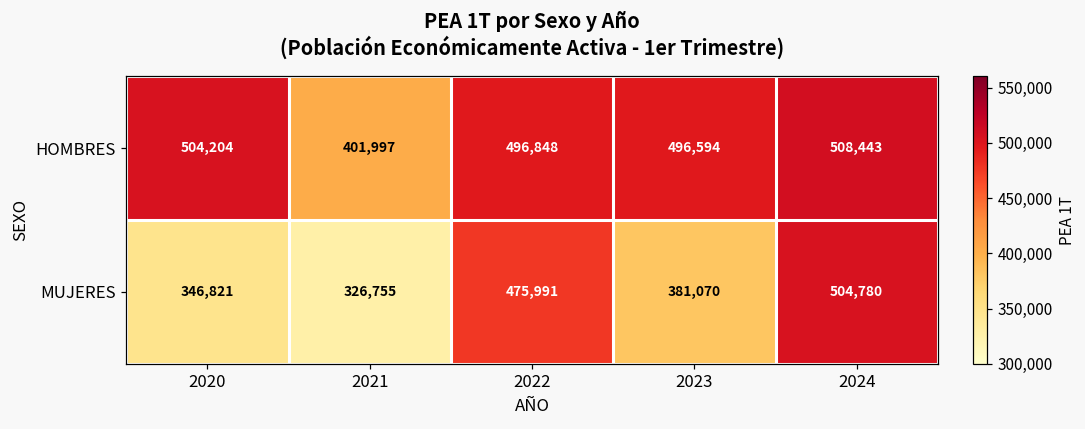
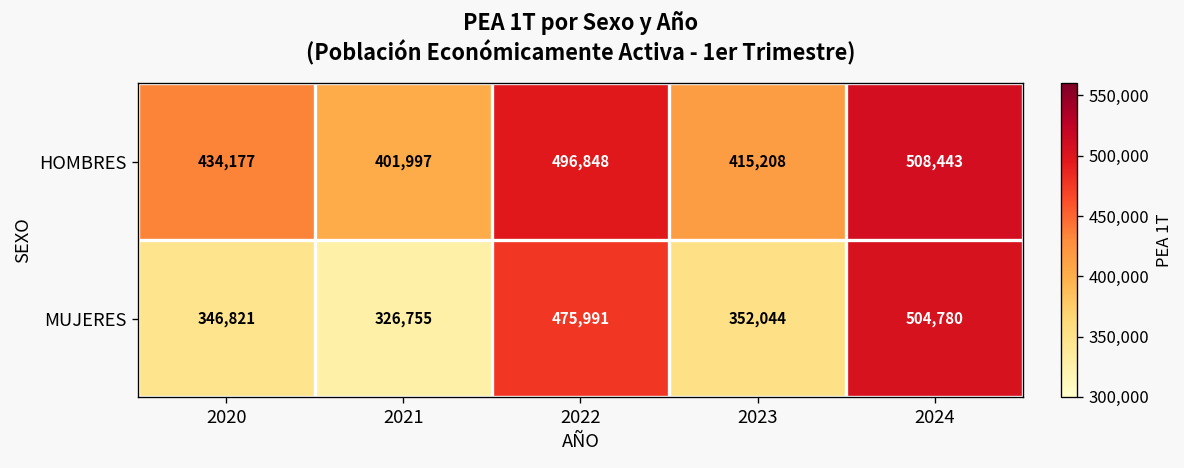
HOMBRES, 2020: 504,204 -> 434,177
HOMBRES, 2023: 496,594 -> 415,208
MUJERES, 2023: 381,070 -> 352,044
